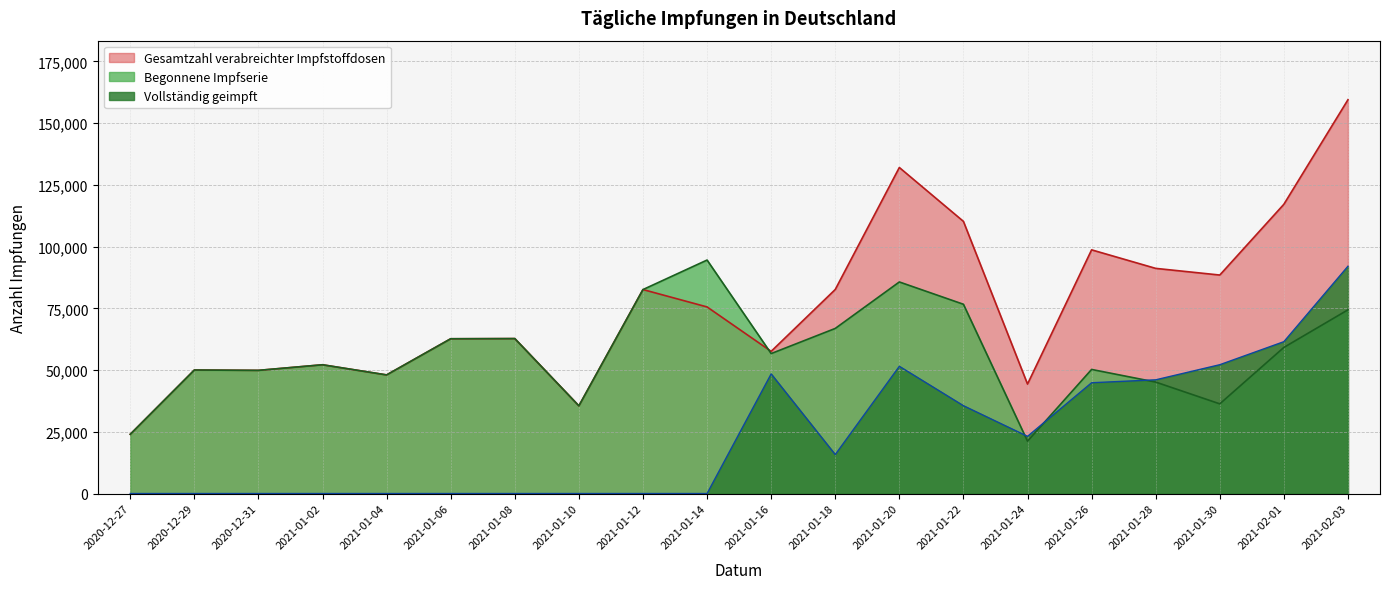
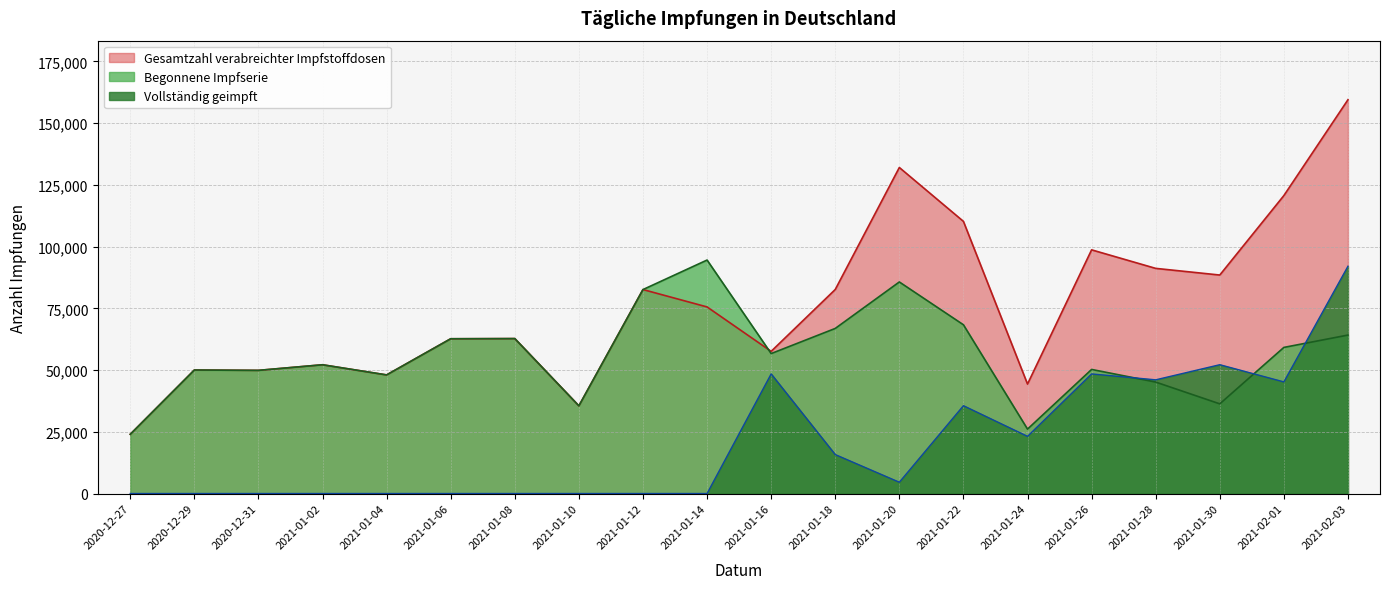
Vollständig geimpft, 2021-01-20: 52,000 -> 5,000
Begonnene Impfserie, 2021-01-22: 77,000 -> 68,000
Begonnene Impfserie, 2021-01-24: 21,000 -> 26,000
Vollständig geimpft, 2021-01-26: 45,000 -> 48,000
Gesamtzahl verabreichter Impfstoffdosen, 2021-02-01: 117,000 -> 121,000
Vollständig geimpft, 2021-02-01: 61,000 -> 45,000
Begonnene Impfserie, 2021-02-03: 74,000 -> 64,000
